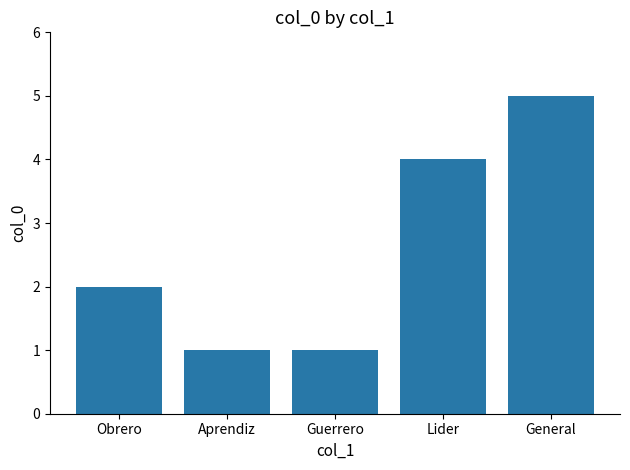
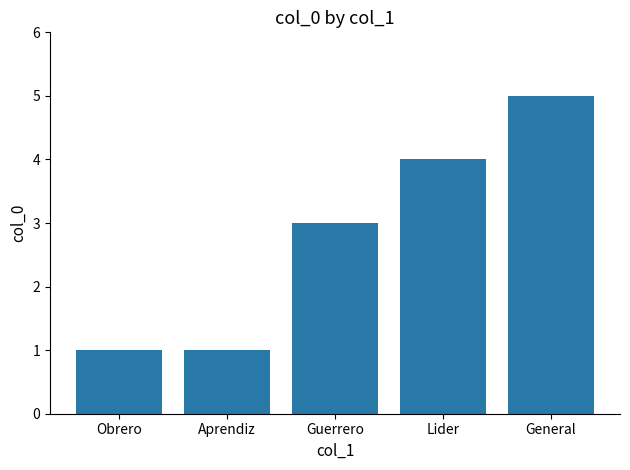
Obrero: 2 -> 1
Guerrero: 1 -> 3
